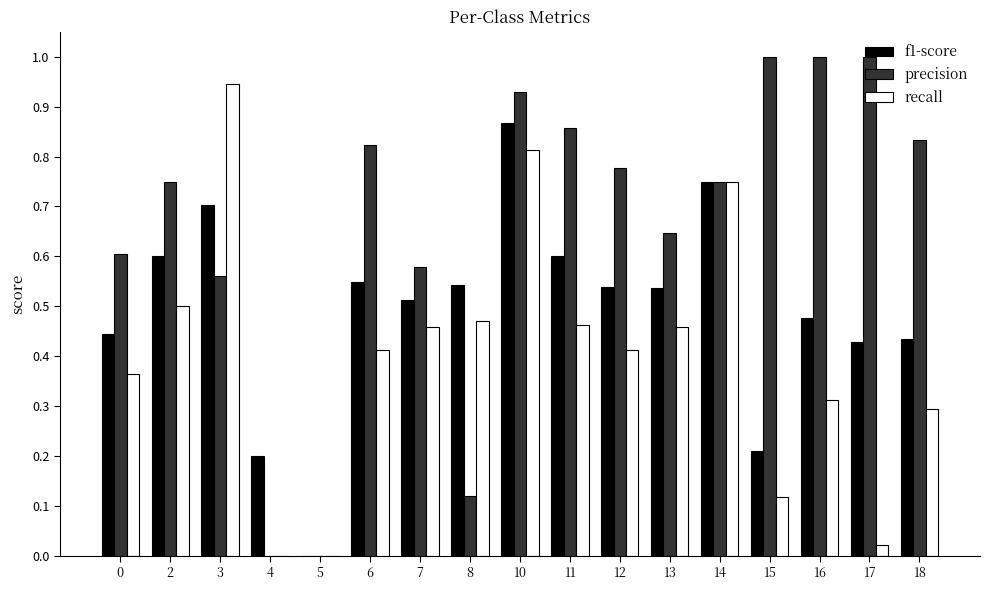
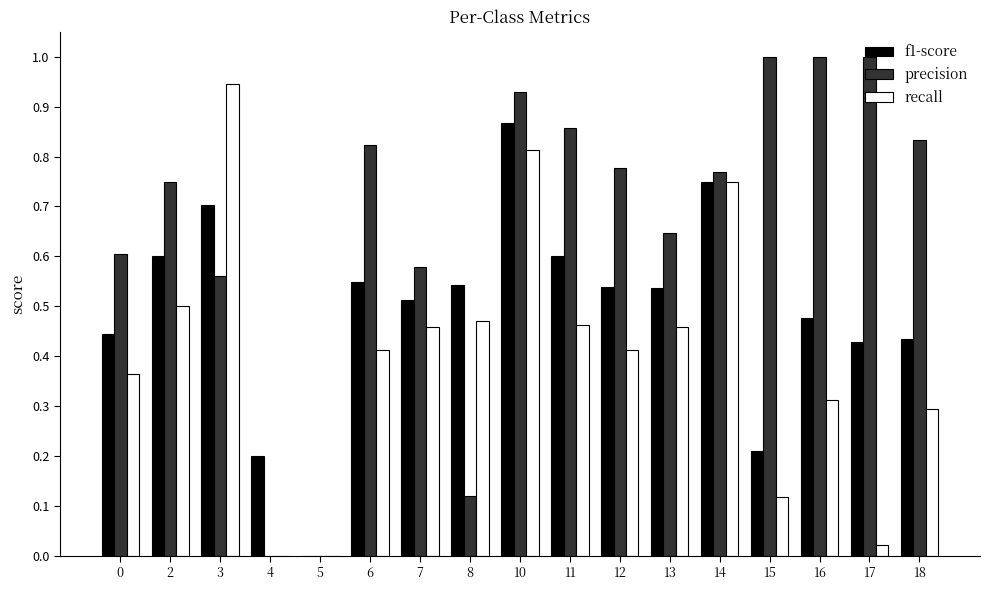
precision, 14: 0.75 -> 0.77
